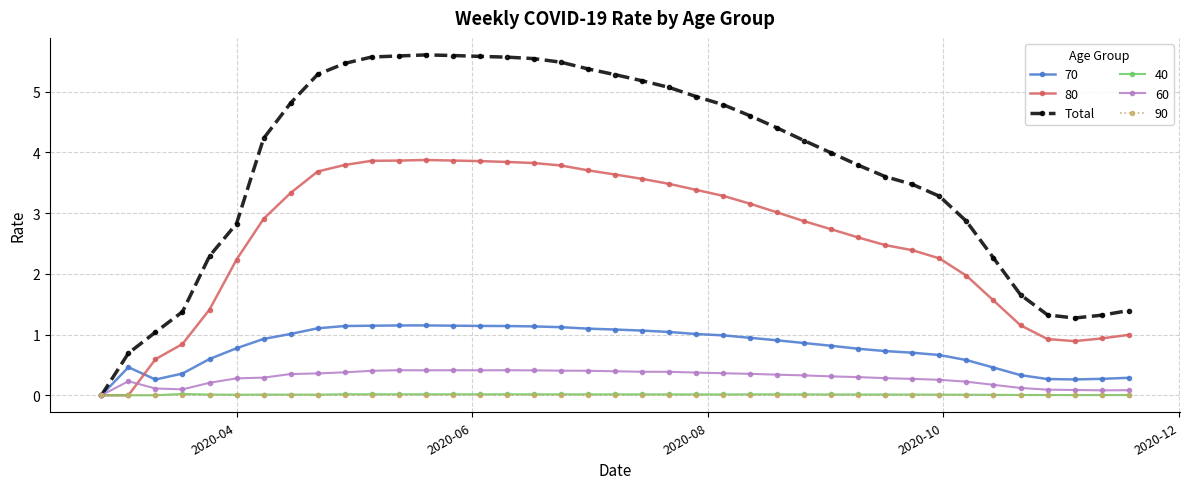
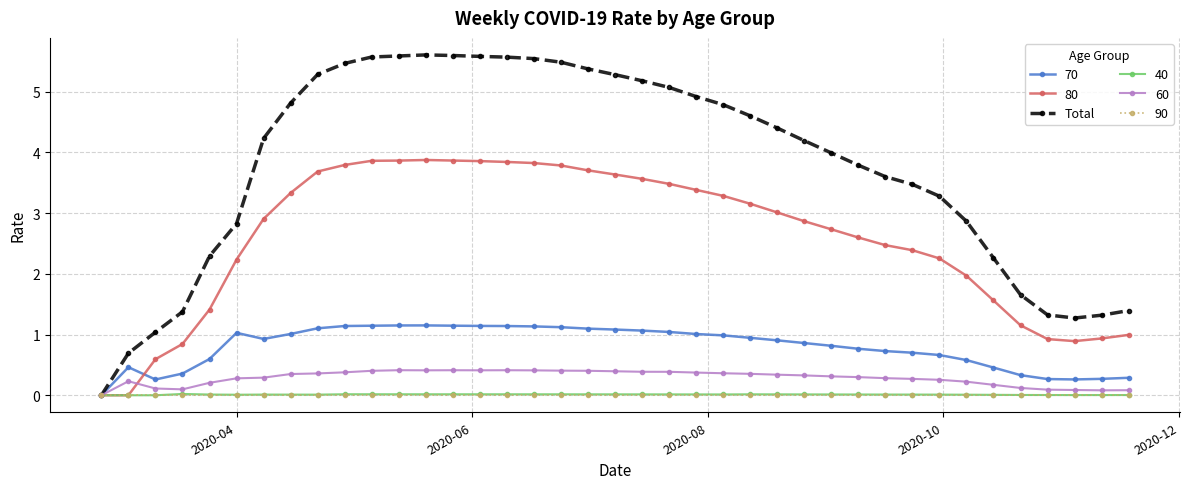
70, 2020-04: 0.8 -> 1.0
